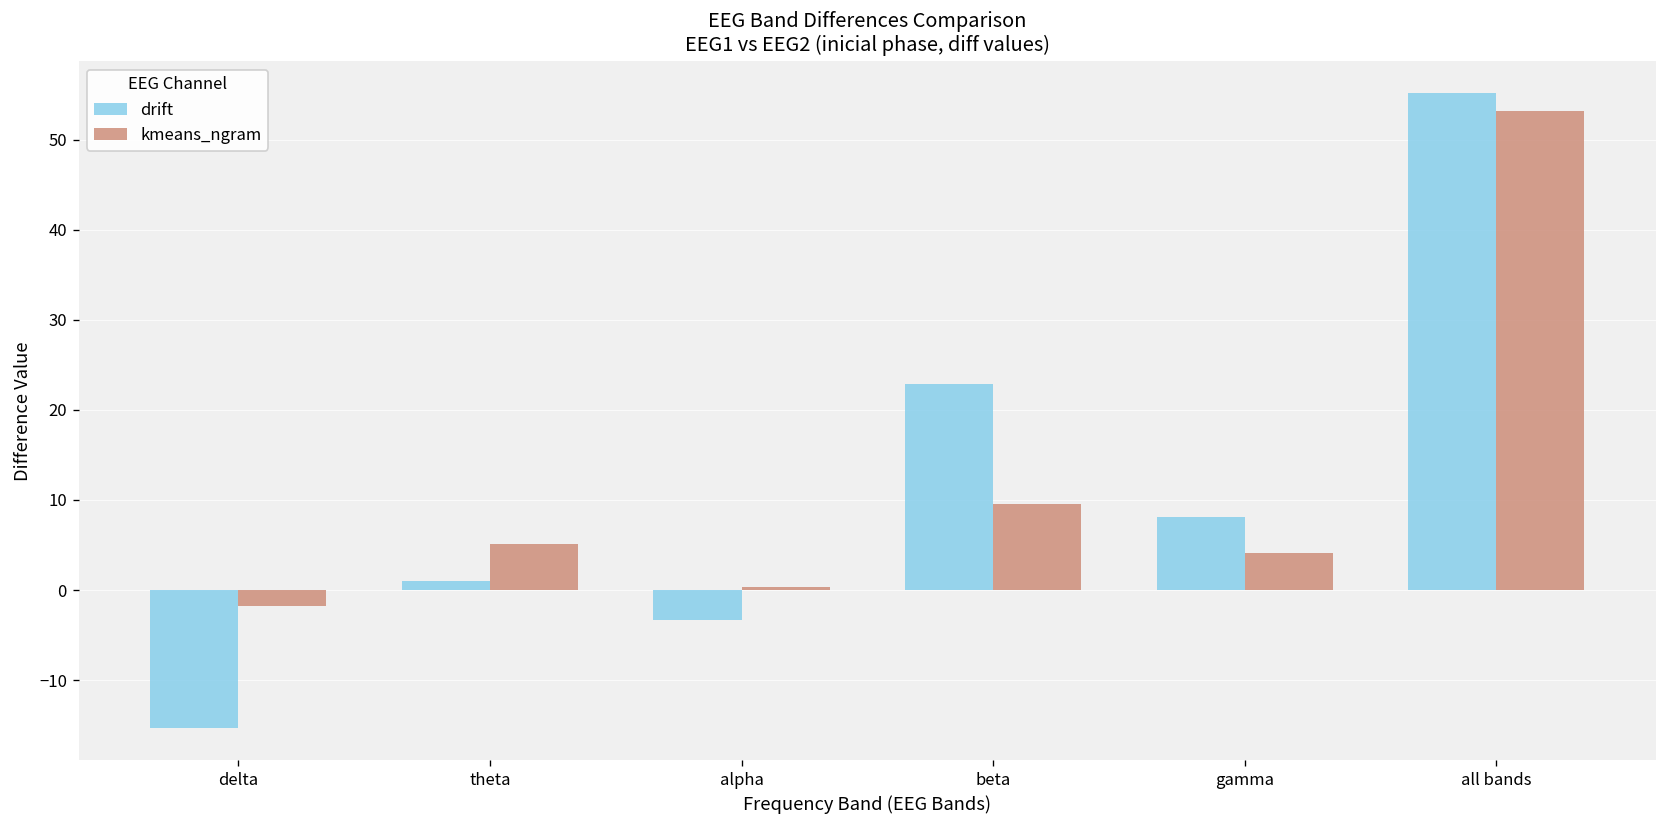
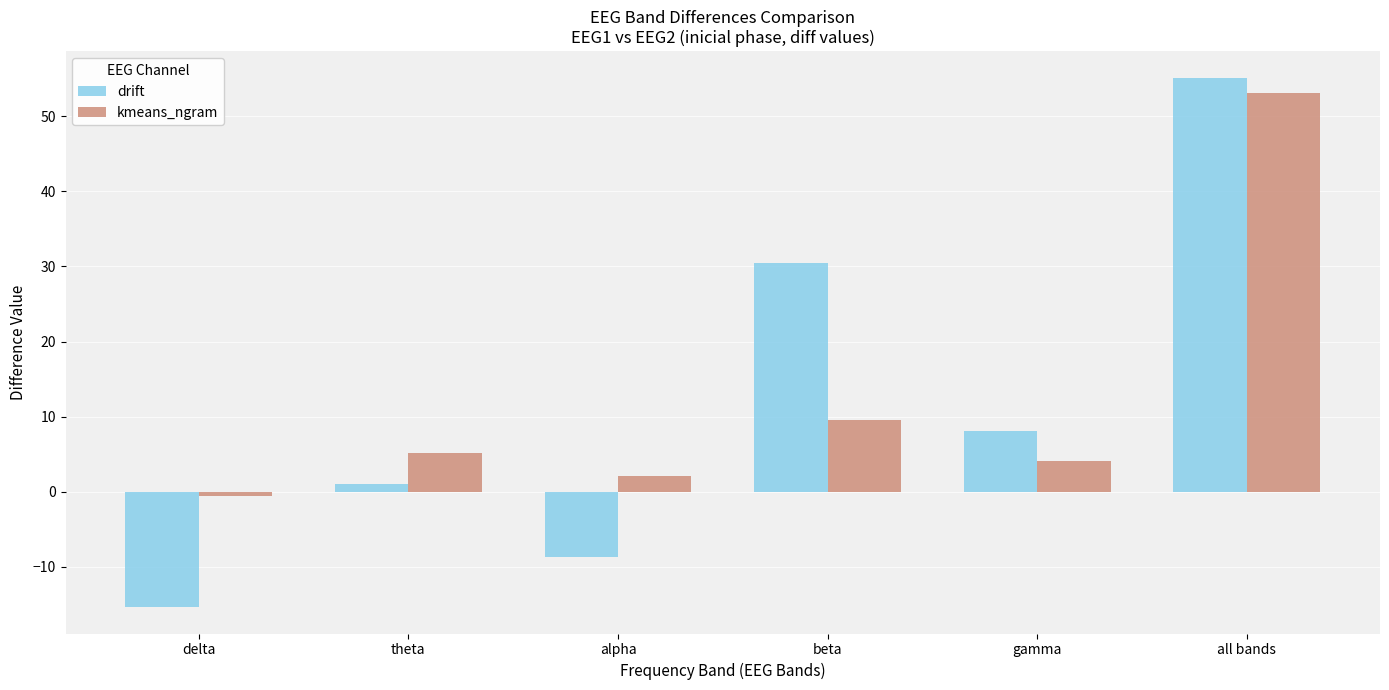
kmeans_ngram, delta: -2 -> -1
drift, alpha: -3 -> -9
kmeans_ngram, alpha: 0 -> 2
drift, beta: 23 -> 30
